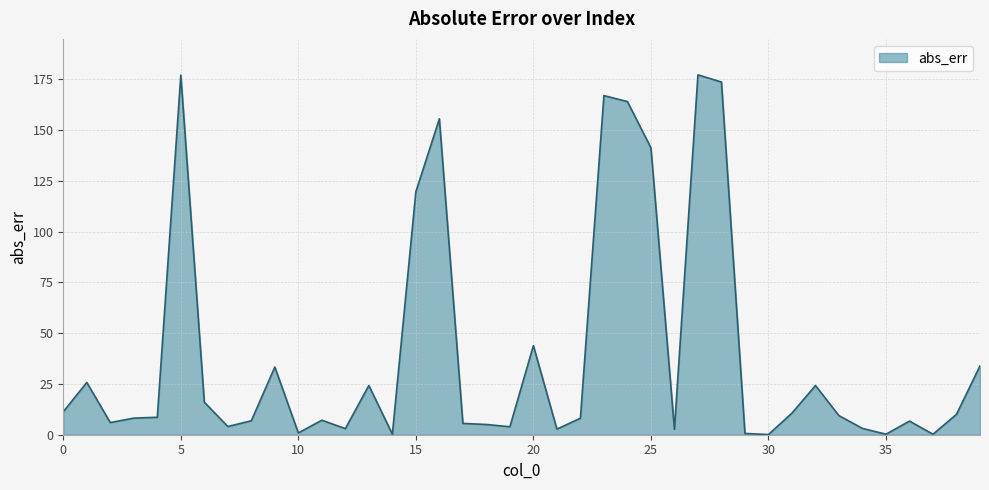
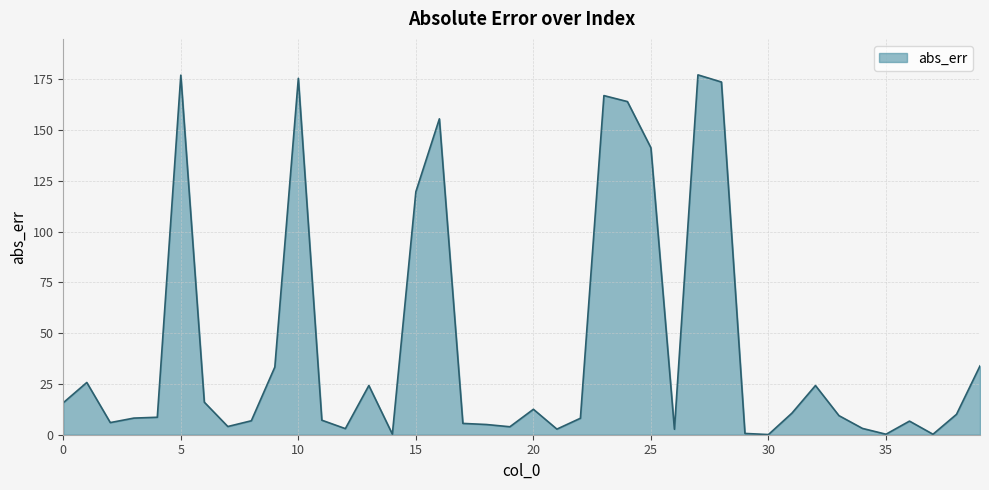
0: 11 -> 16
10: 1 -> 175
20: 44 -> 13
